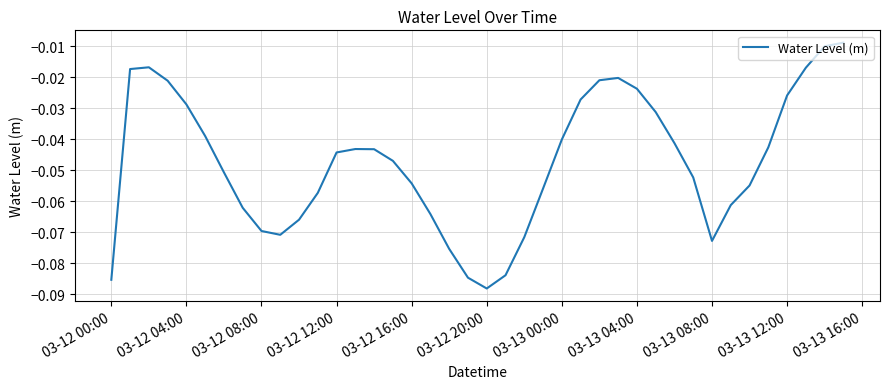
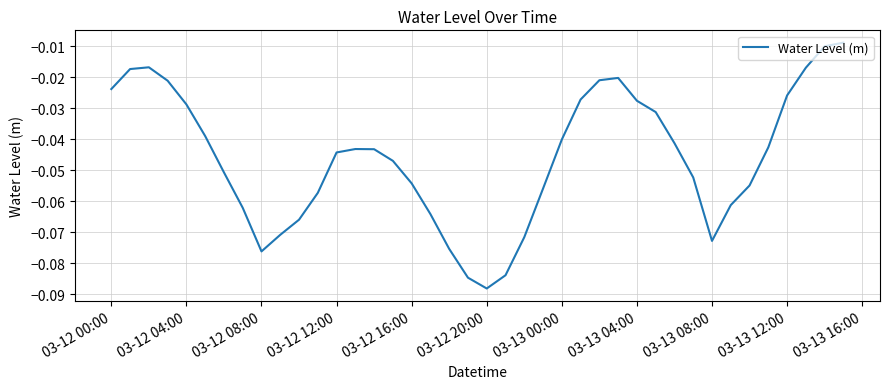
03-12 00:00: -0.085 -> -0.024
03-12 08:00: -0.070 -> -0.076
03-13 04:00: -0.024 -> -0.028
